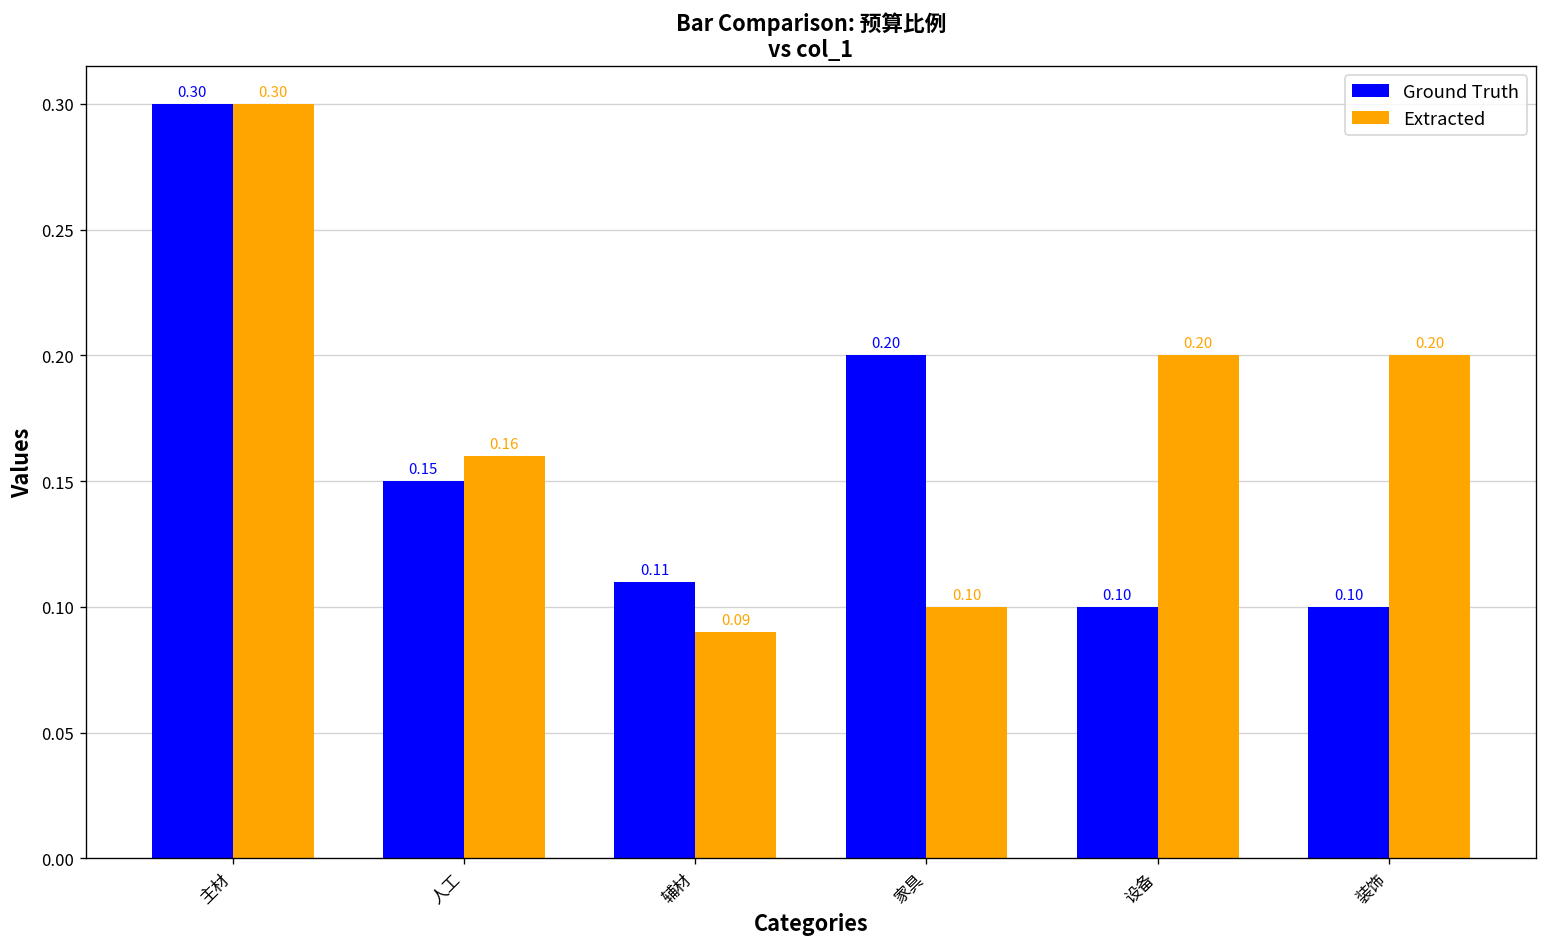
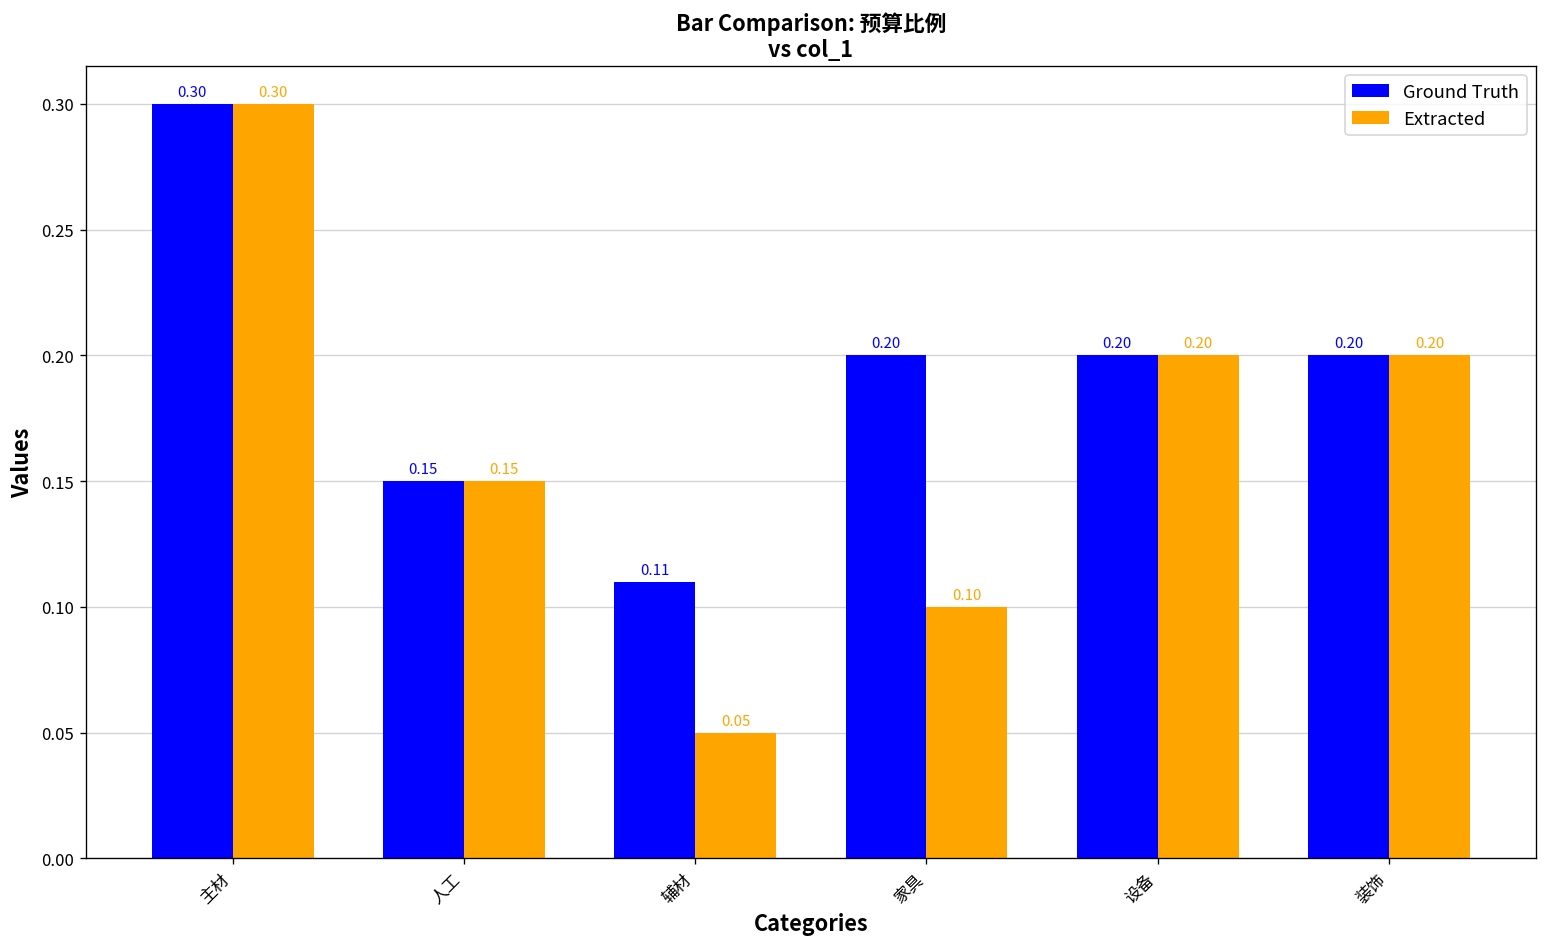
Extracted, 人工: 0.16 -> 0.15
Extracted, 辅材: 0.09 -> 0.05
Ground Truth, 设备: 0.10 -> 0.20
Ground Truth, 装饰: 0.10 -> 0.20
